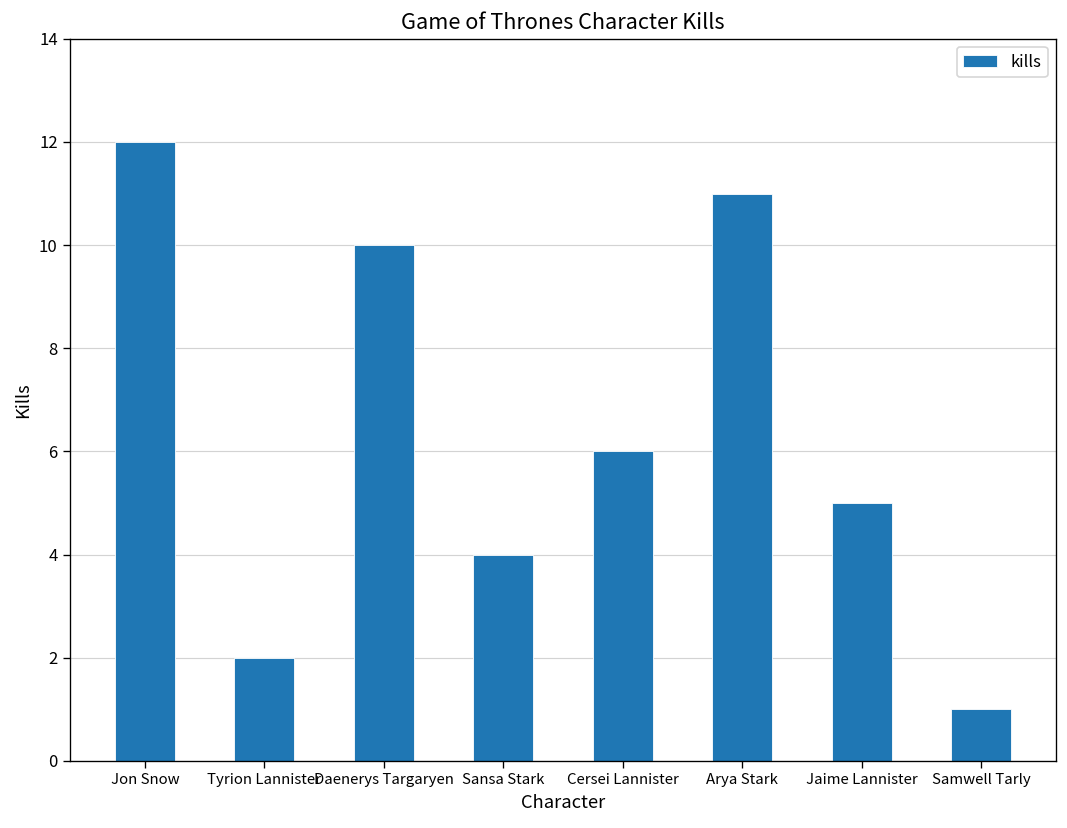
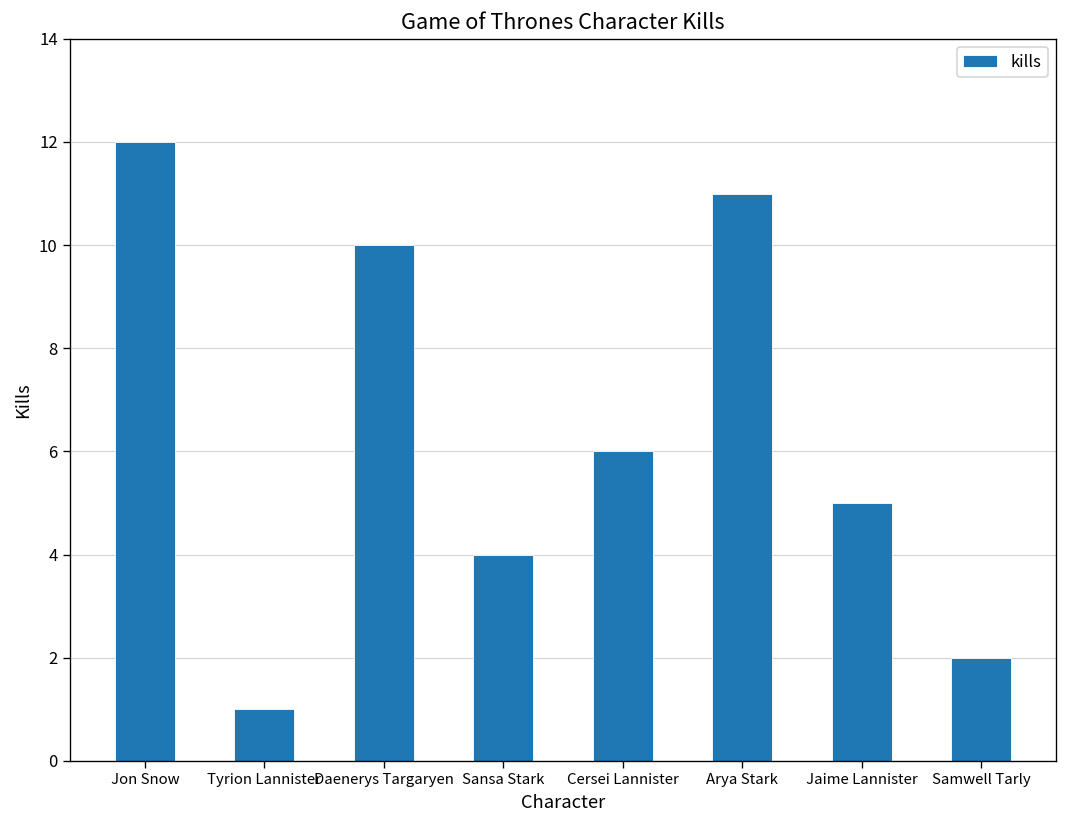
Tyrion Lannister: 2 -> 1
Samwell Tarly: 1 -> 2
